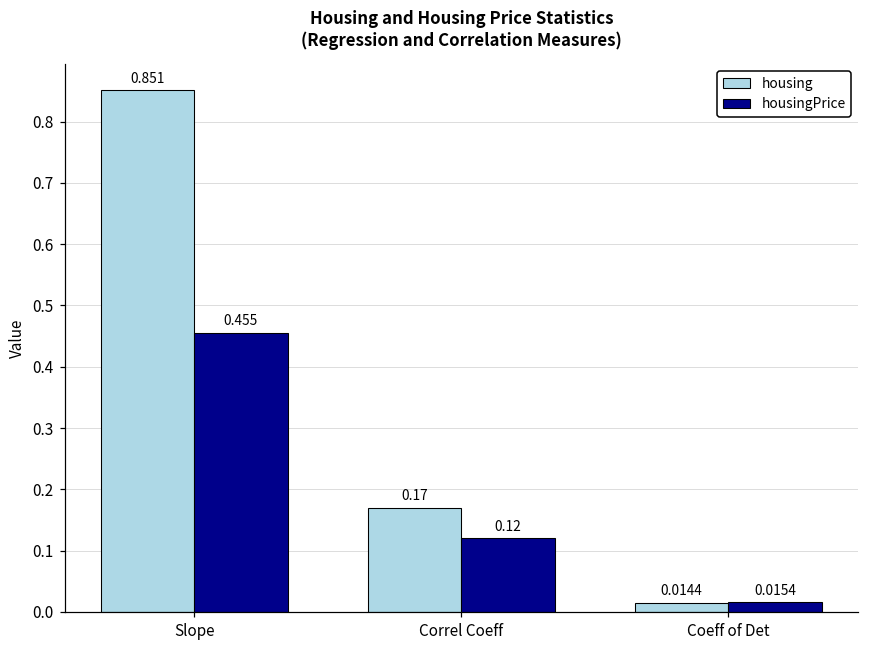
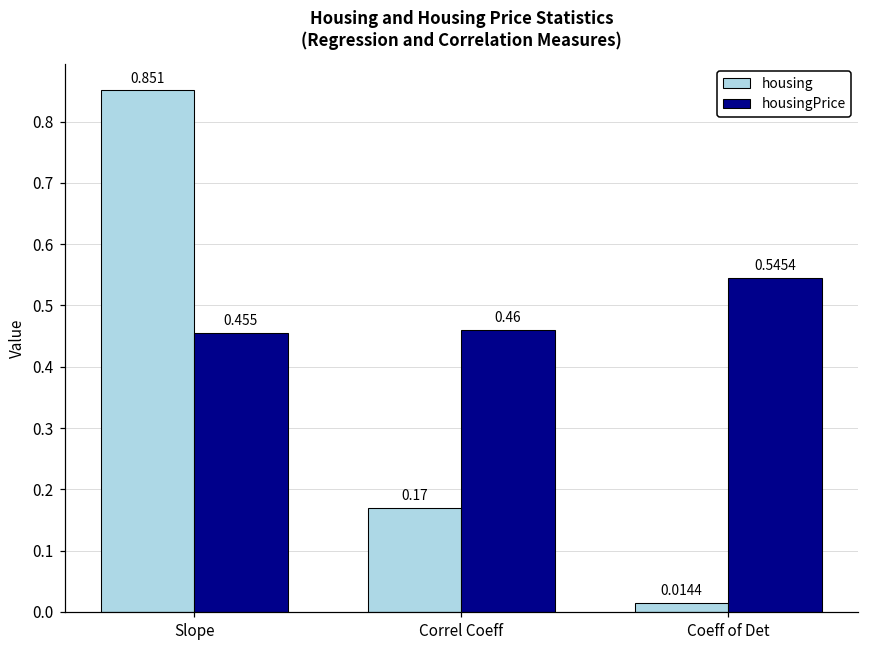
housingPrice, Correl Coeff: 0.12 -> 0.46
housingPrice, Coeff of Det: 0.0154 -> 0.5454
